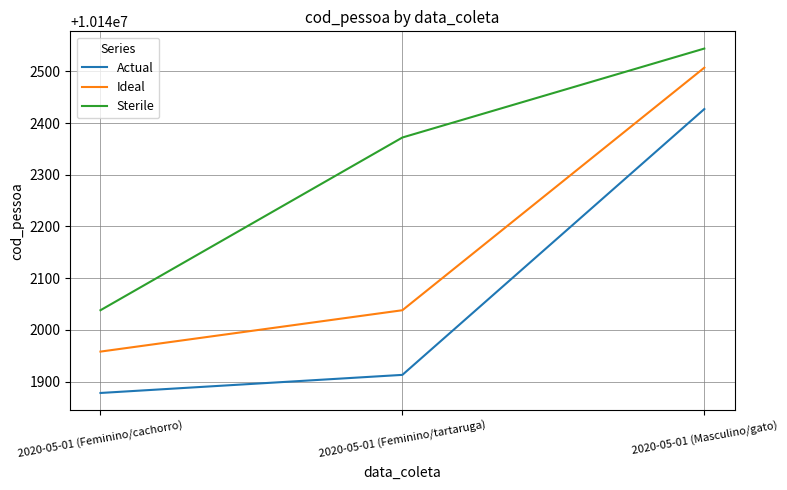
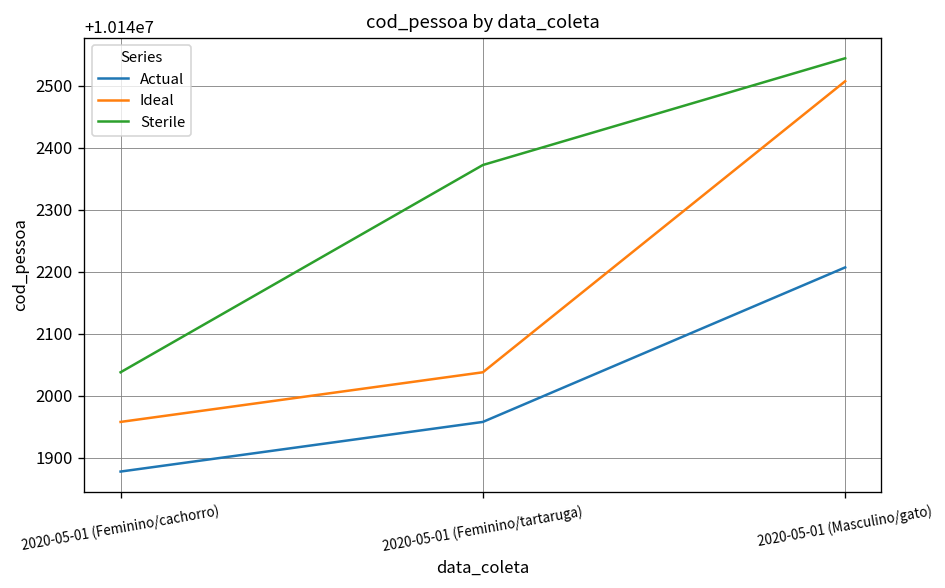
Actual, 2020-05-01 (Feminino/tartaruga): 10141910 -> 10141960
Actual, 2020-05-01 (Masculino/gato): 10142430 -> 10142210
